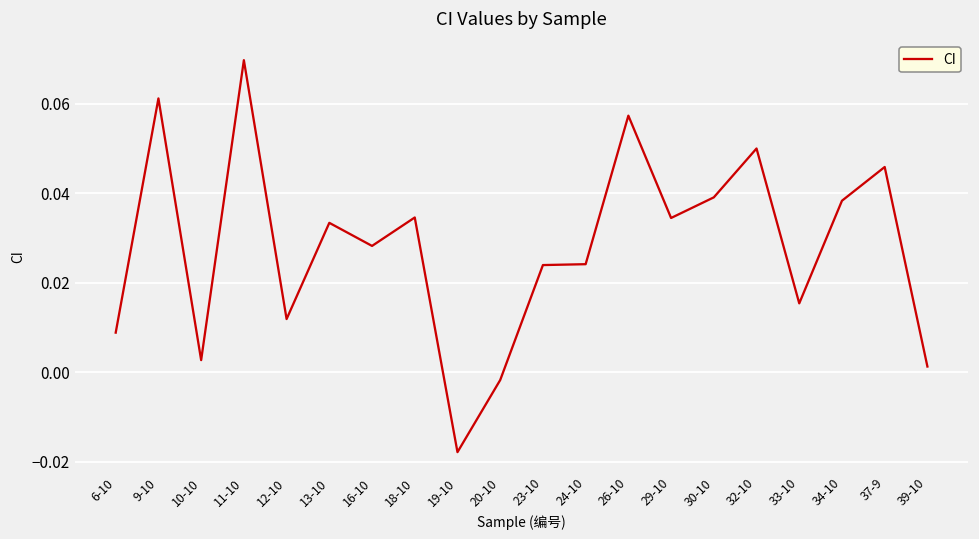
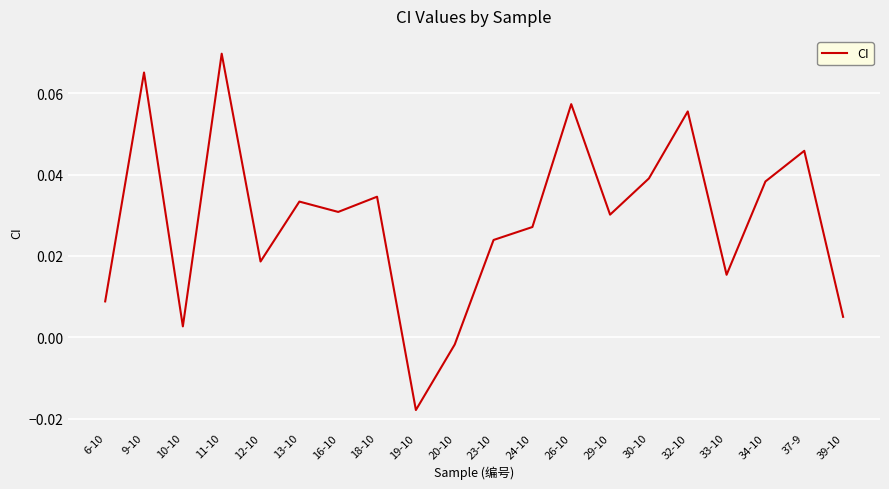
9-10: 0.061 -> 0.065
12-10: 0.012 -> 0.019
16-10: 0.028 -> 0.031
24-10: 0.024 -> 0.027
29-10: 0.034 -> 0.030
32-10: 0.050 -> 0.056
39-10: 0.001 -> 0.005
